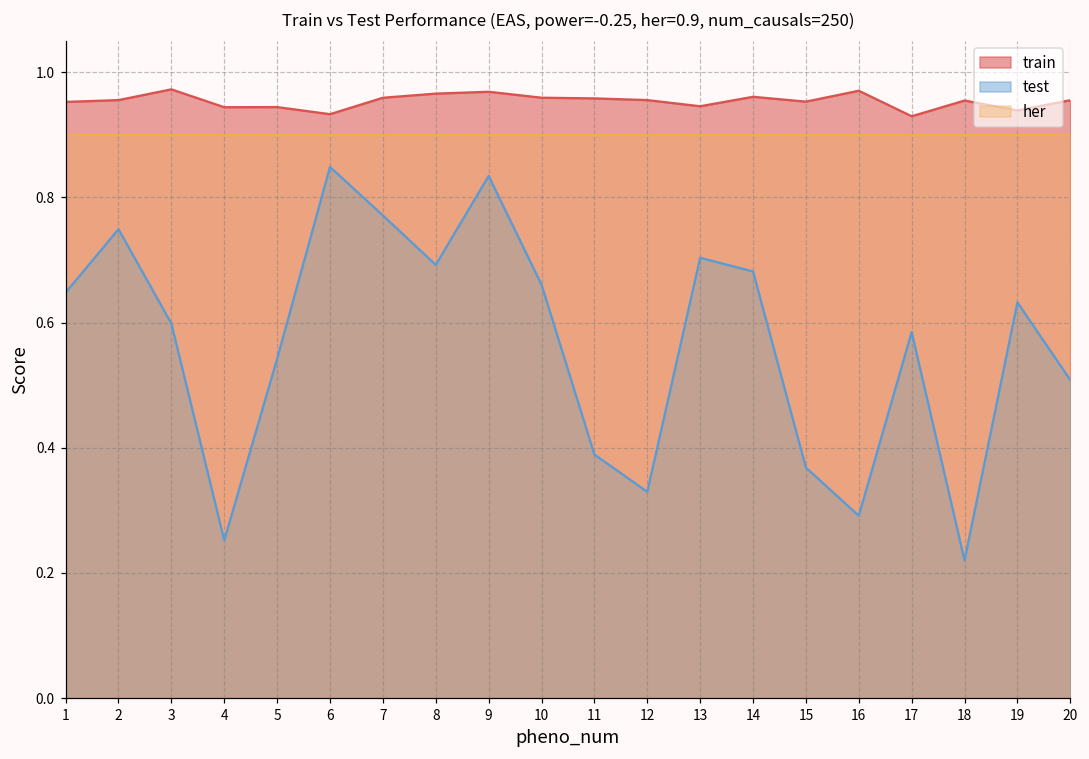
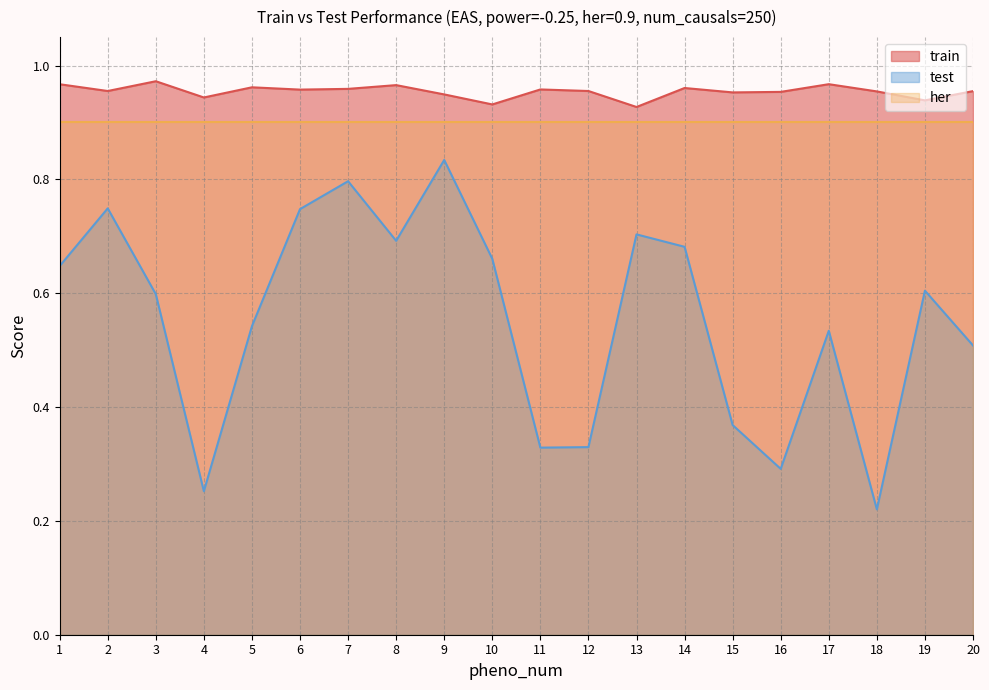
train, 1: 0.95 -> 0.97
train, 5: 0.94 -> 0.96
train, 6: 0.93 -> 0.96
test, 6: 0.85 -> 0.75
test, 7: 0.77 -> 0.80
train, 9: 0.97 -> 0.95
train, 10: 0.96 -> 0.93
test, 11: 0.39 -> 0.33
train, 13: 0.95 -> 0.93
train, 16: 0.97 -> 0.95
train, 17: 0.93 -> 0.97
test, 17: 0.58 -> 0.53
test, 19: 0.63 -> 0.60
